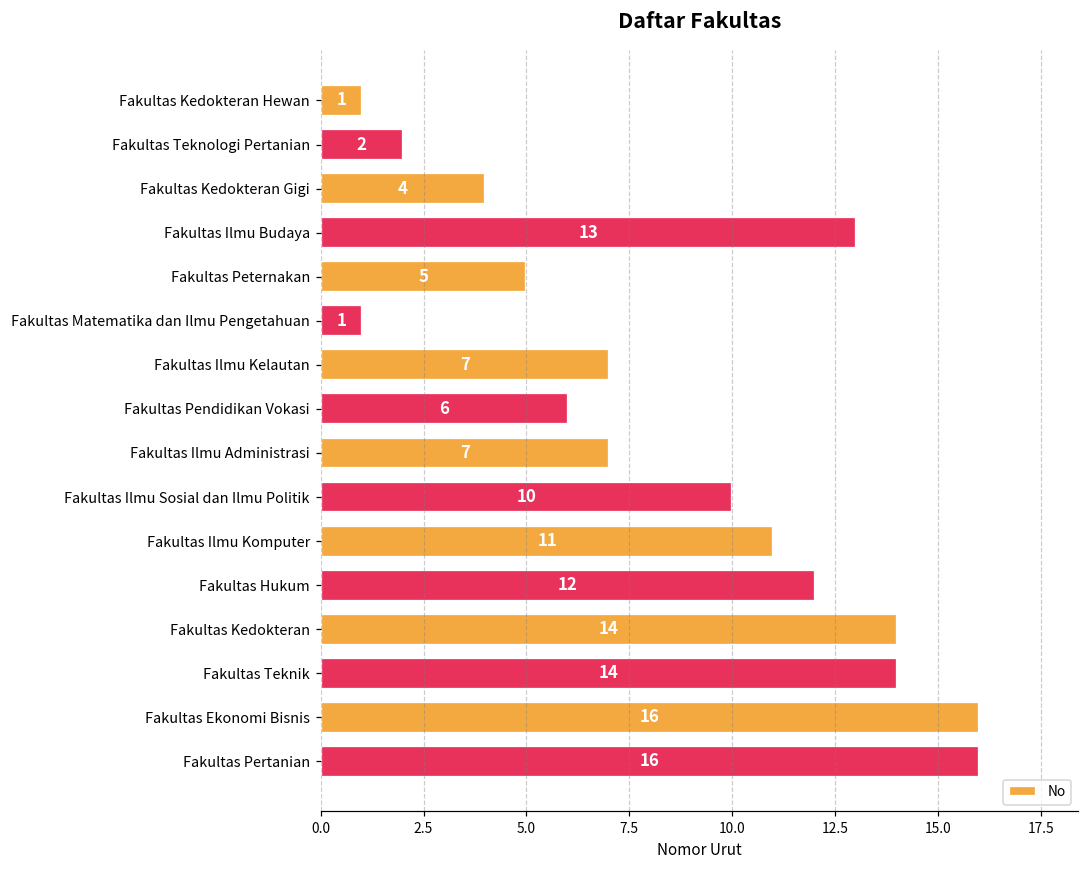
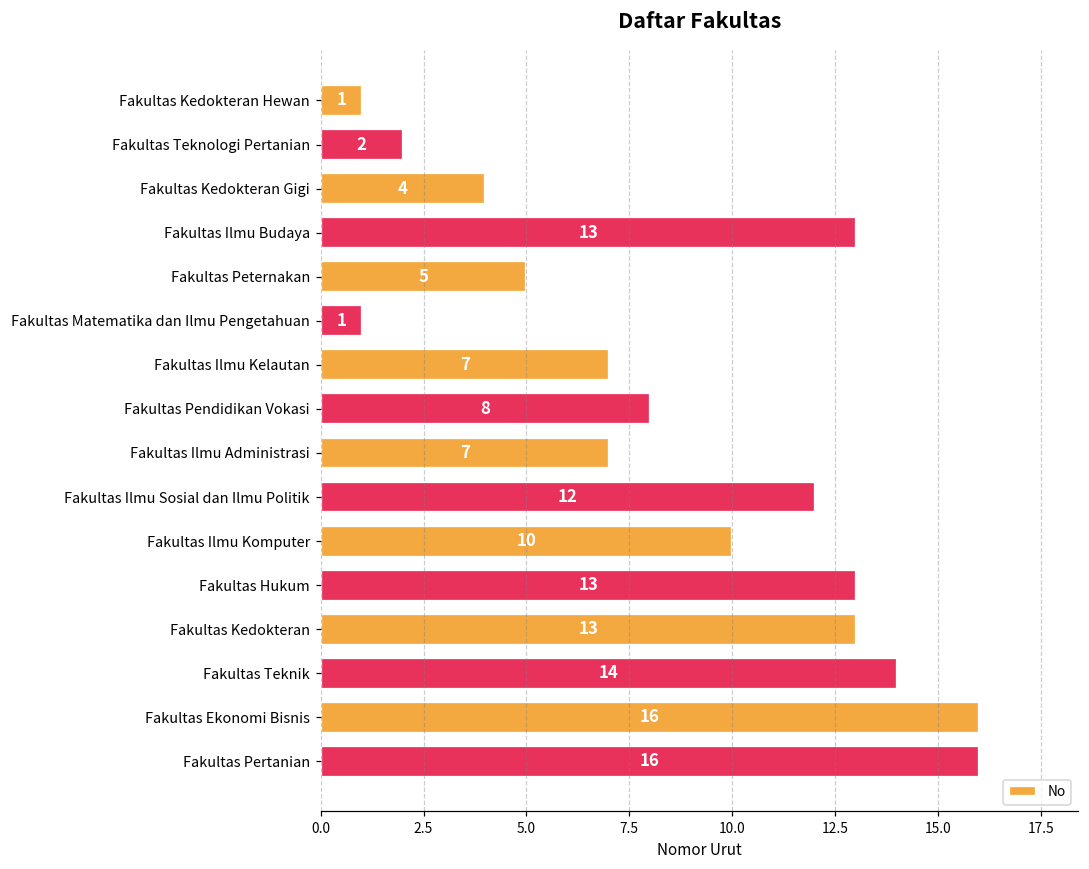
Fakultas Pendidikan Vokasi: 6 -> 8
Fakultas Ilmu Sosial dan Ilmu Politik: 10 -> 12
Fakultas Ilmu Komputer: 11 -> 10
Fakultas Hukum: 12 -> 13
Fakultas Kedokteran: 14 -> 13
